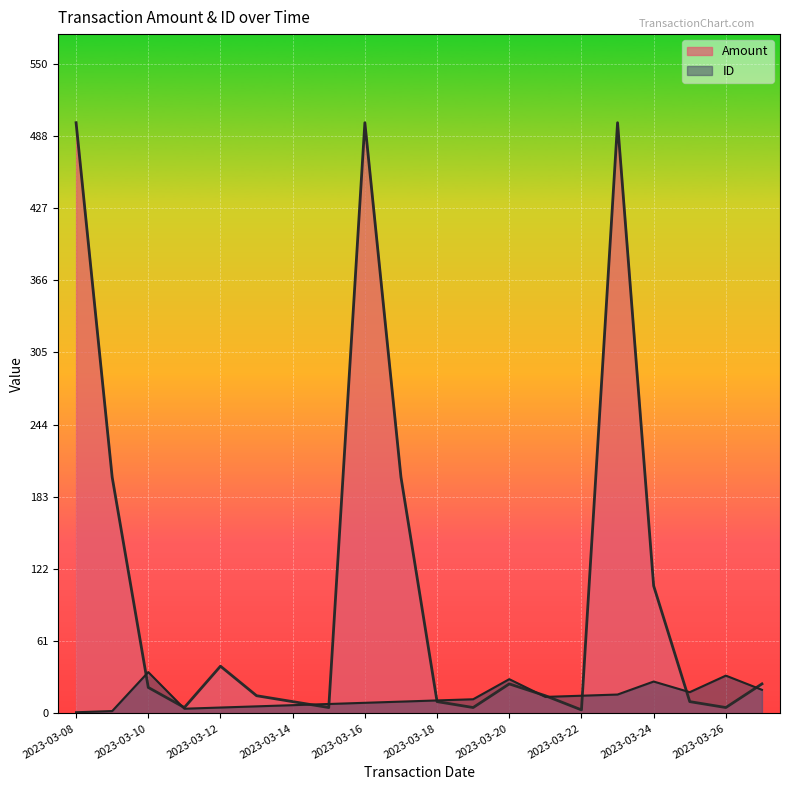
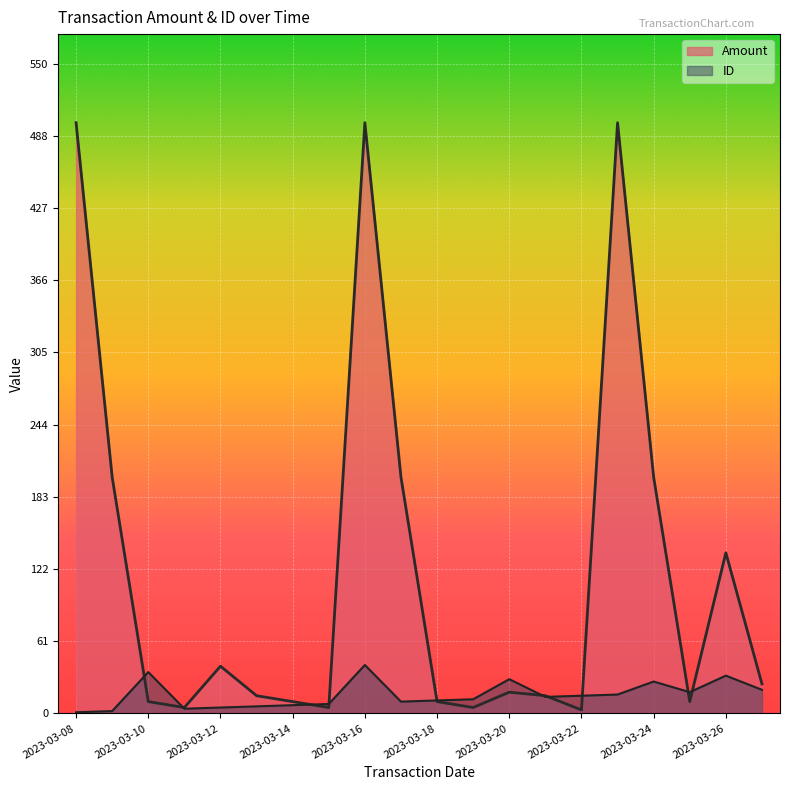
Amount, 2023-03-10: 22 -> 10
ID, 2023-03-16: 9 -> 41
Amount, 2023-03-20: 25 -> 18
Amount, 2023-03-24: 108 -> 200
Amount, 2023-03-26: 5 -> 136
